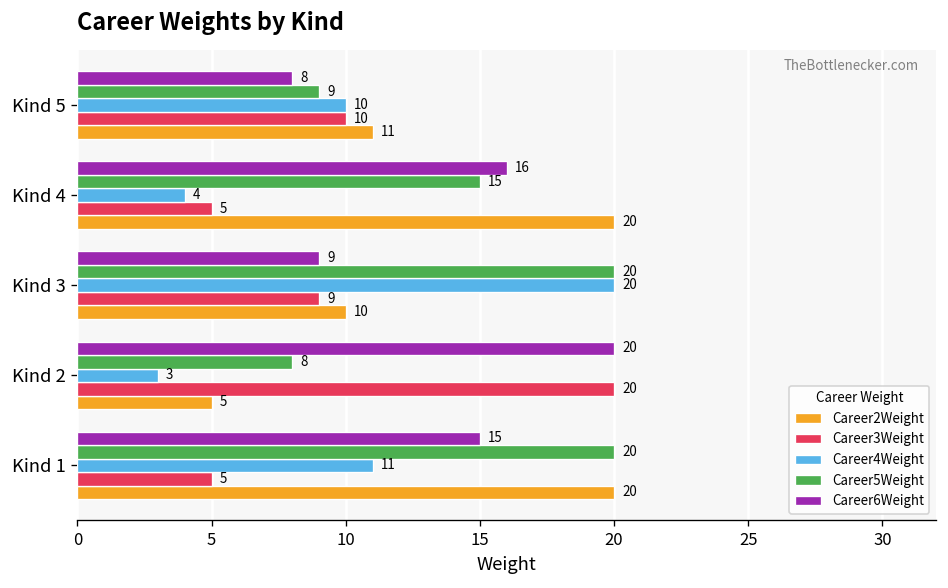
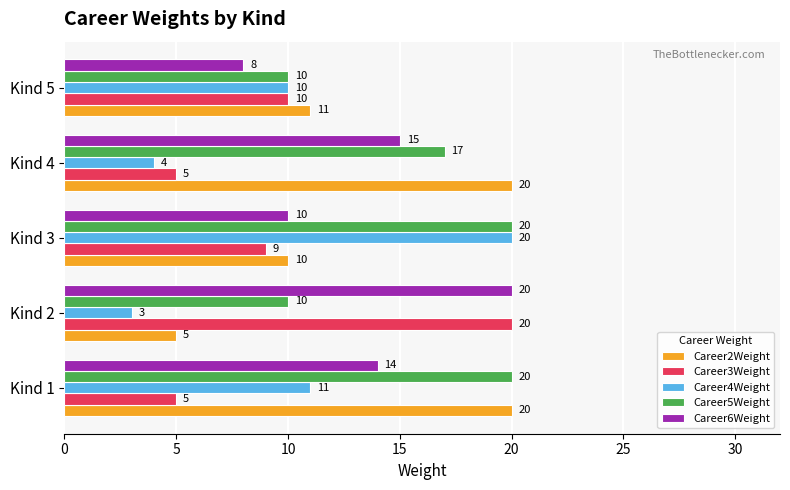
Career5Weight, Kind 5: 9 -> 10
Career6Weight, Kind 4: 16 -> 15
Career5Weight, Kind 4: 15 -> 17
Career6Weight, Kind 3: 9 -> 10
Career5Weight, Kind 2: 8 -> 10
Career6Weight, Kind 1: 15 -> 14
